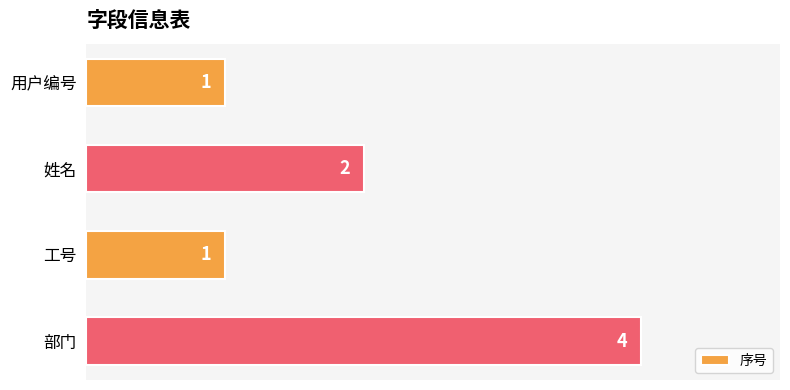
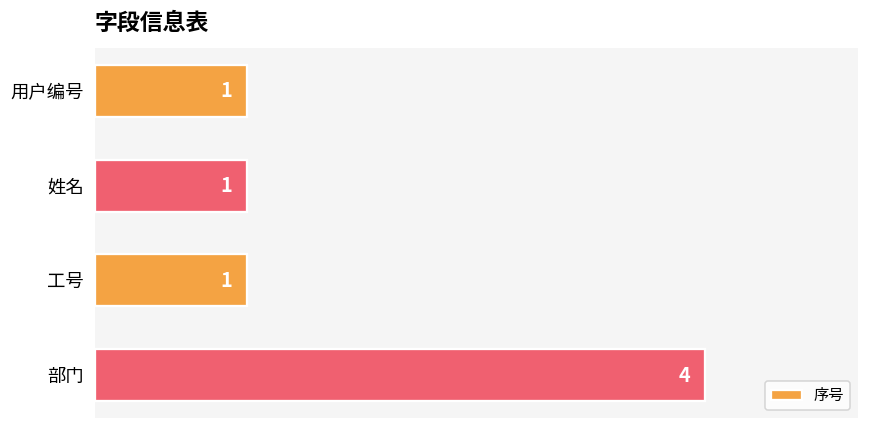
姓名: 2 -> 1
